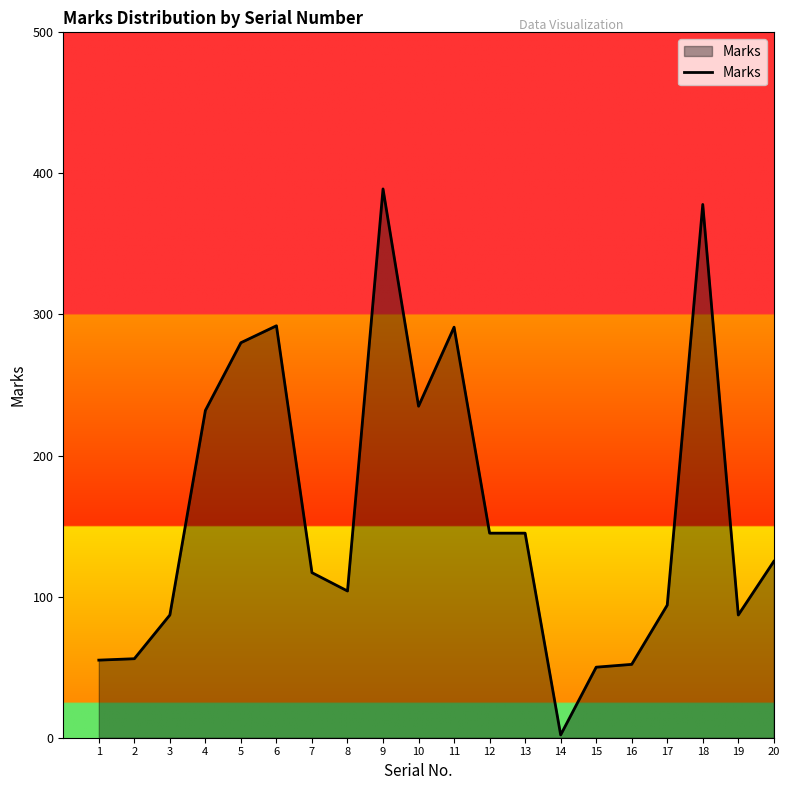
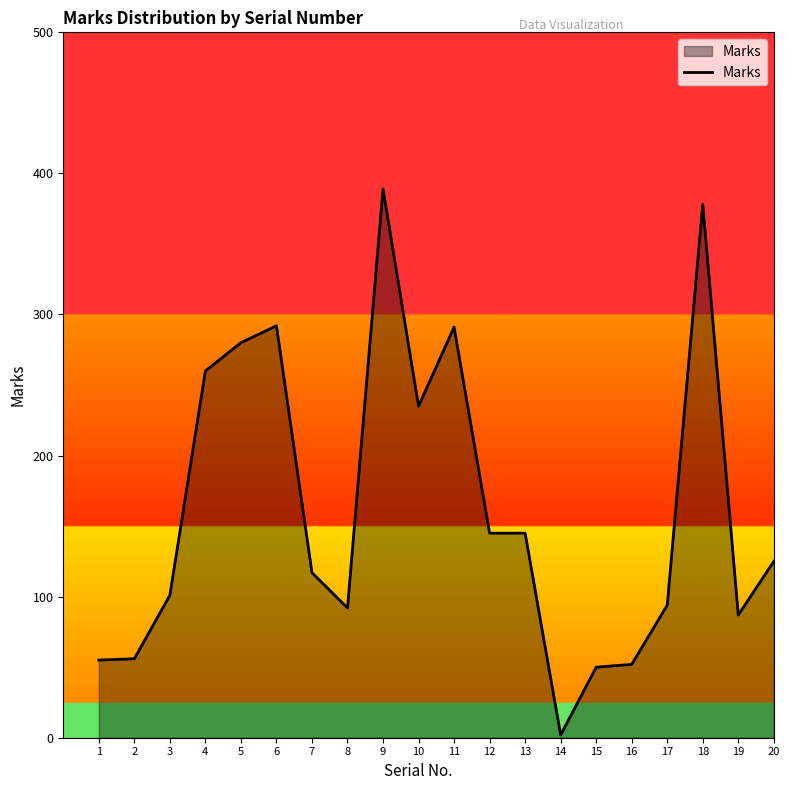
3: 87 -> 101
4: 232 -> 260
8: 104 -> 92
